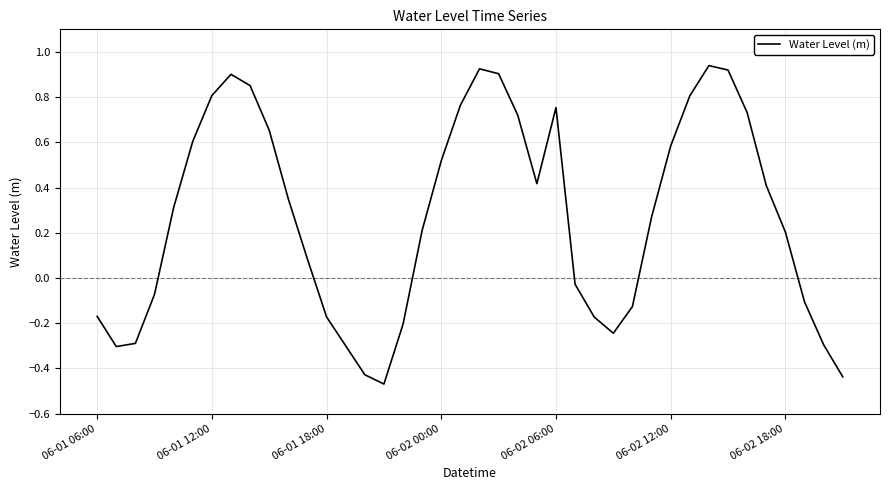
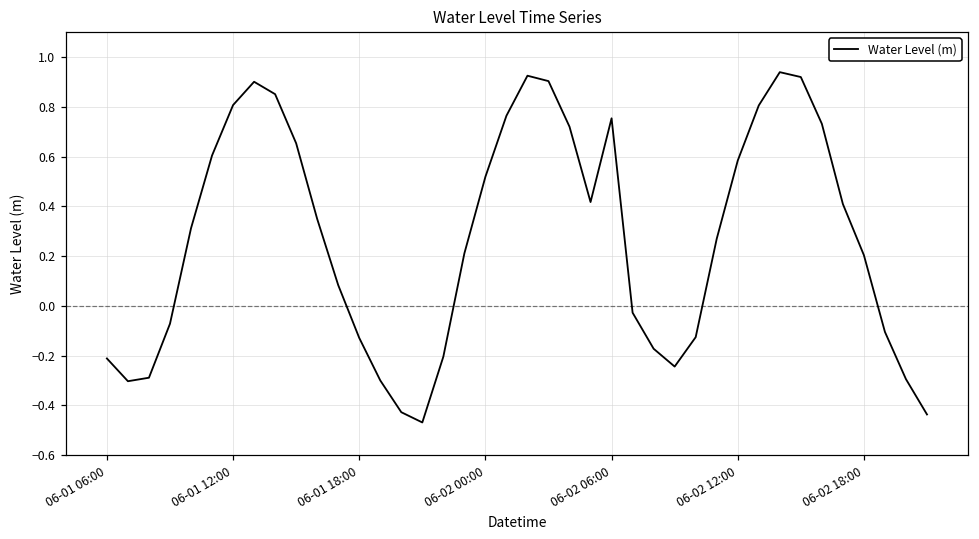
06-01 06:00: -0.17 -> -0.21
06-01 18:00: -0.17 -> -0.13
